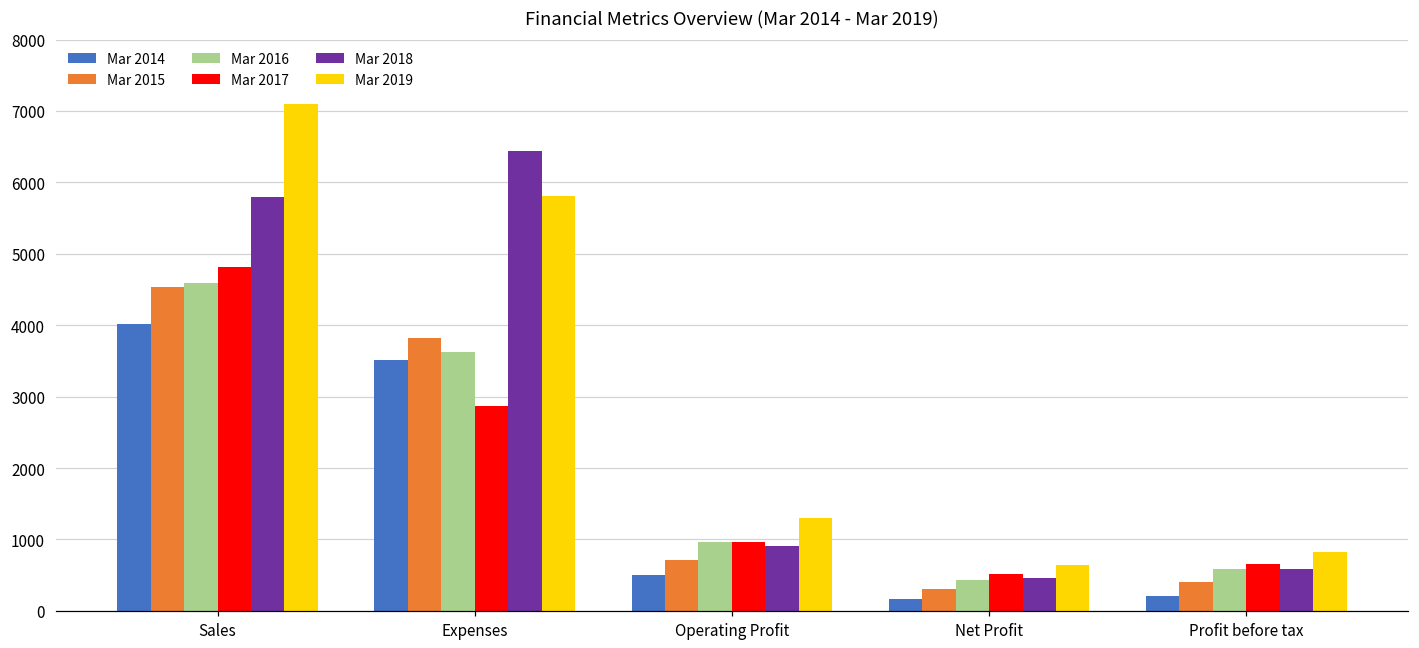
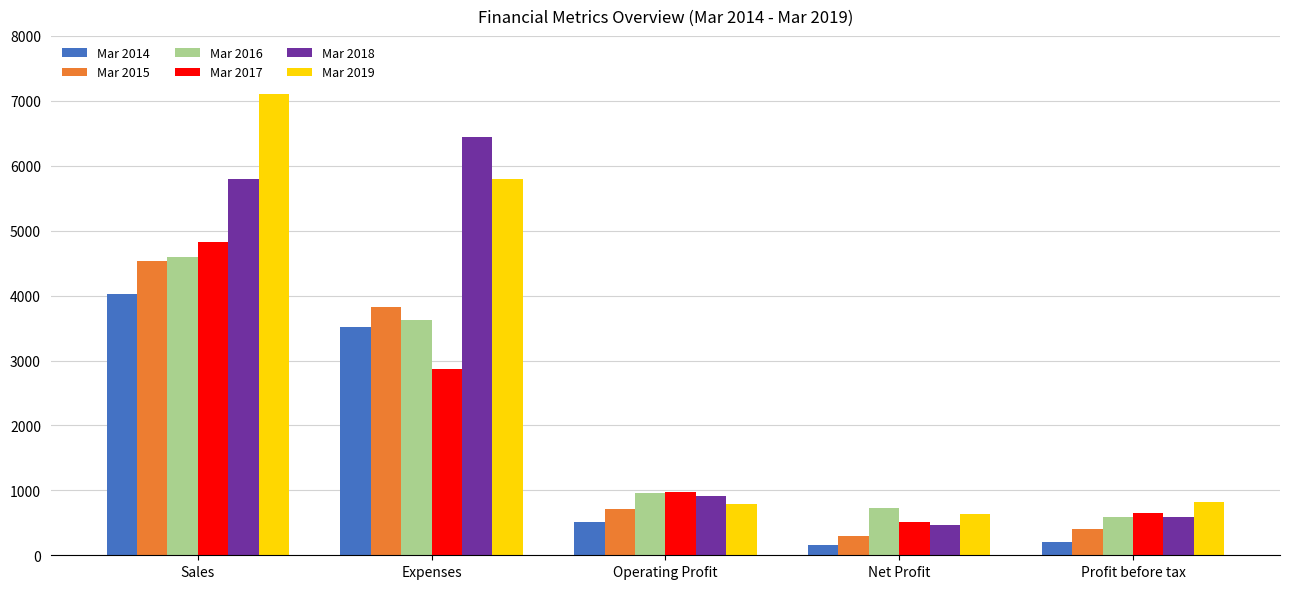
Mar 2019, Operating Profit: 1300 -> 800
Mar 2016, Net Profit: 400 -> 700
